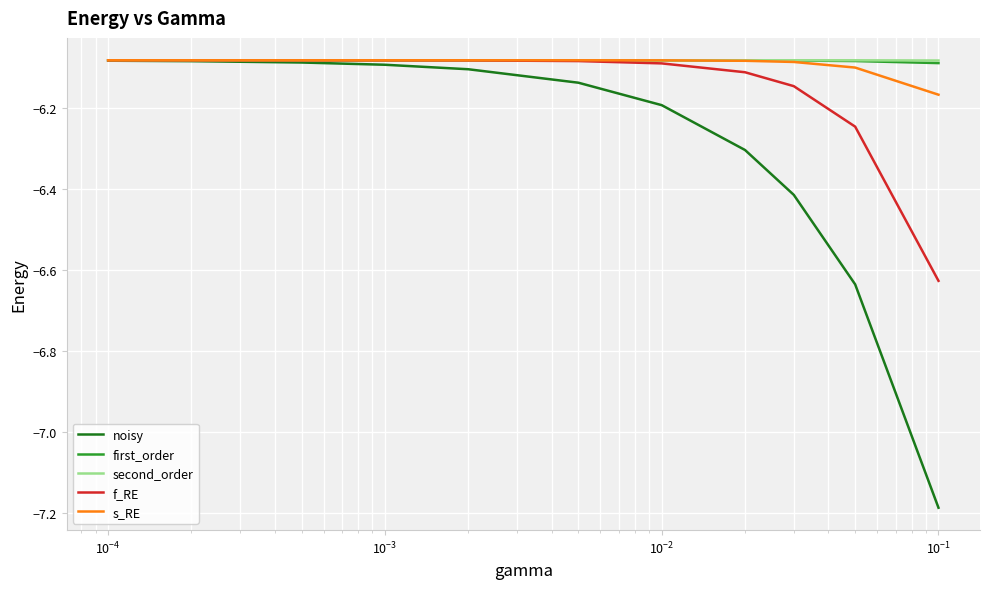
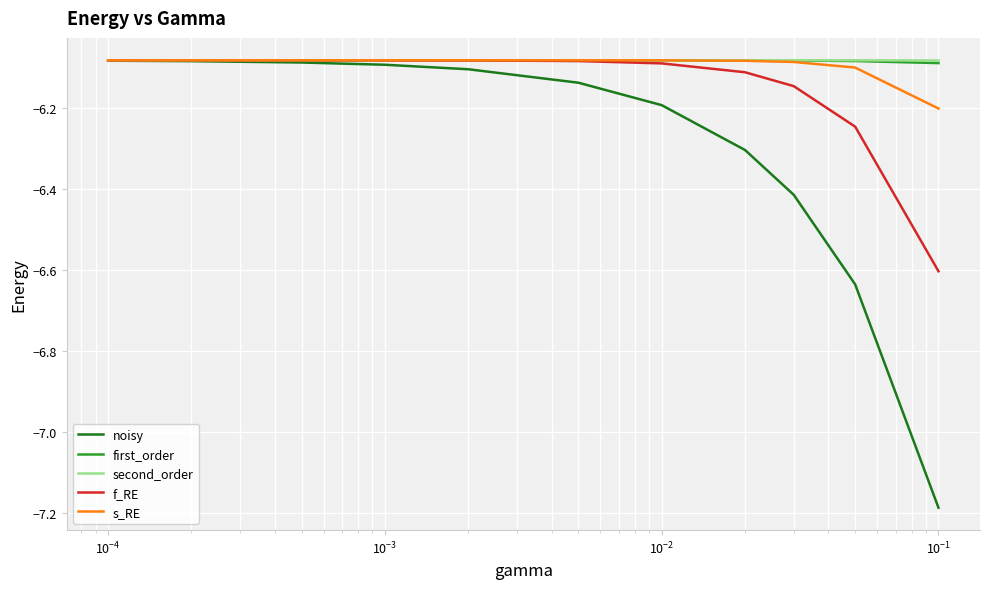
f_RE, 10^-1: -6.63 -> -6.60
s_RE, 10^-1: -6.17 -> -6.20
